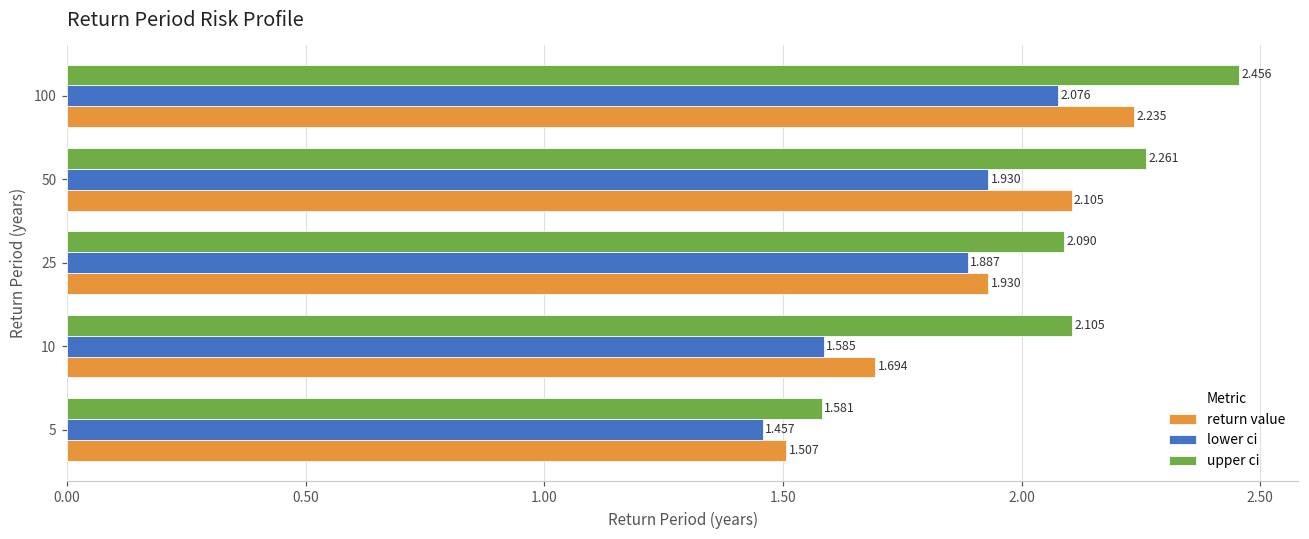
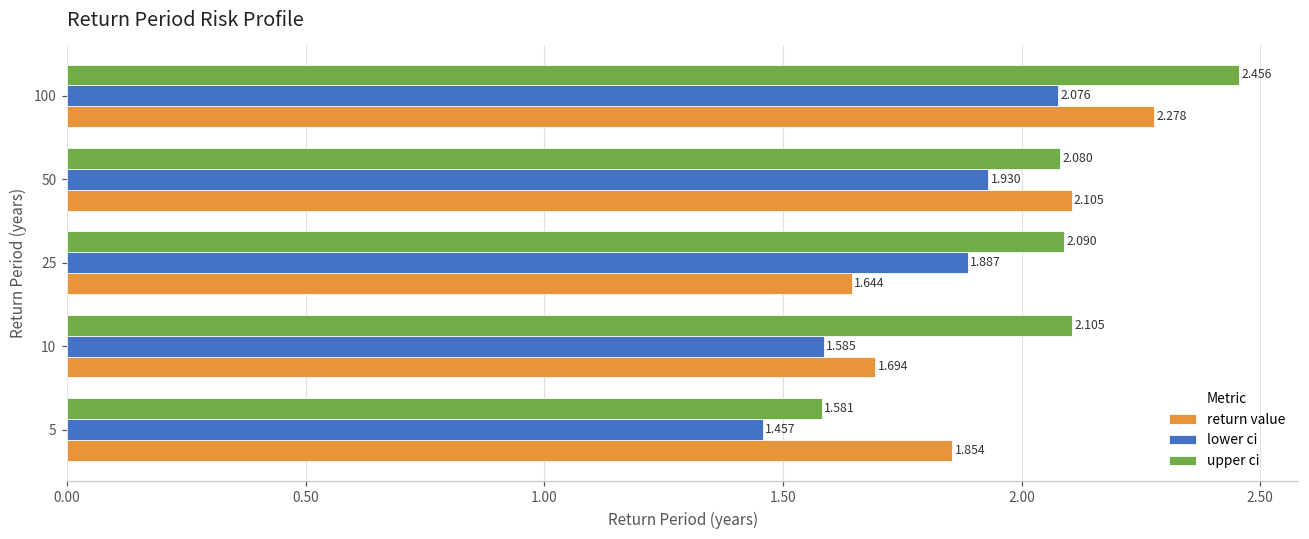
return value, 100: 2.235 -> 2.278
upper ci, 50: 2.261 -> 2.080
return value, 25: 1.930 -> 1.644
return value, 5: 1.507 -> 1.854
